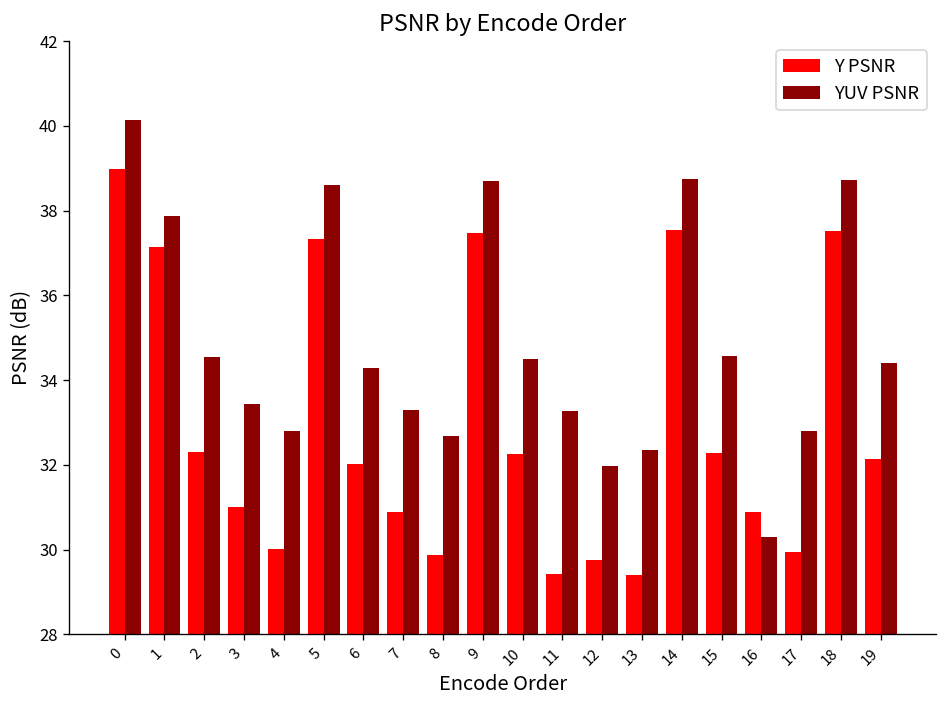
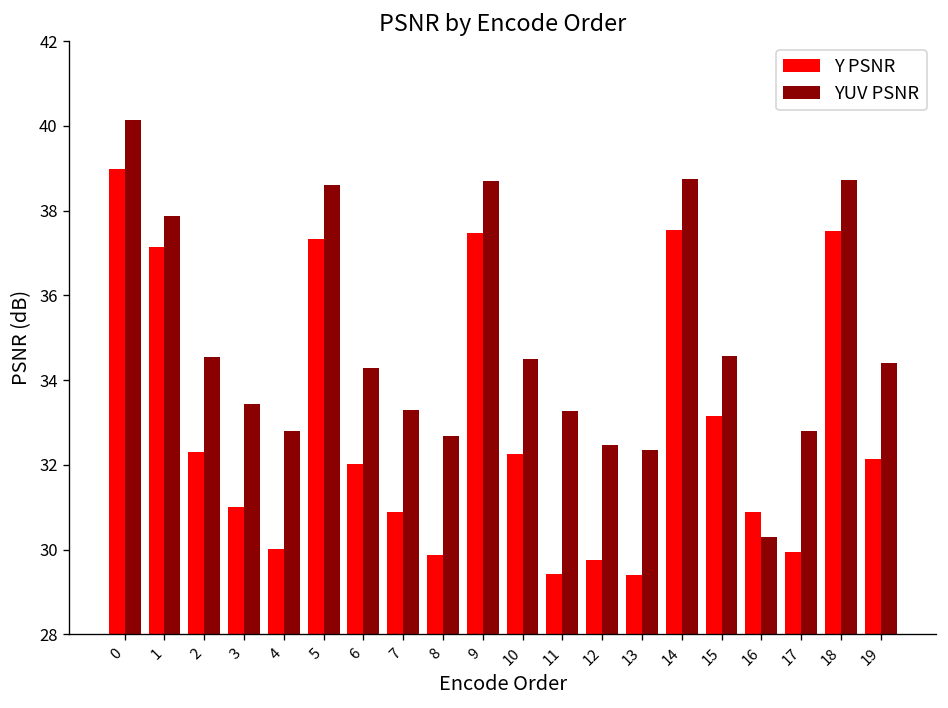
YUV PSNR, 12: 32.0 -> 32.5
Y PSNR, 15: 32.3 -> 33.2
